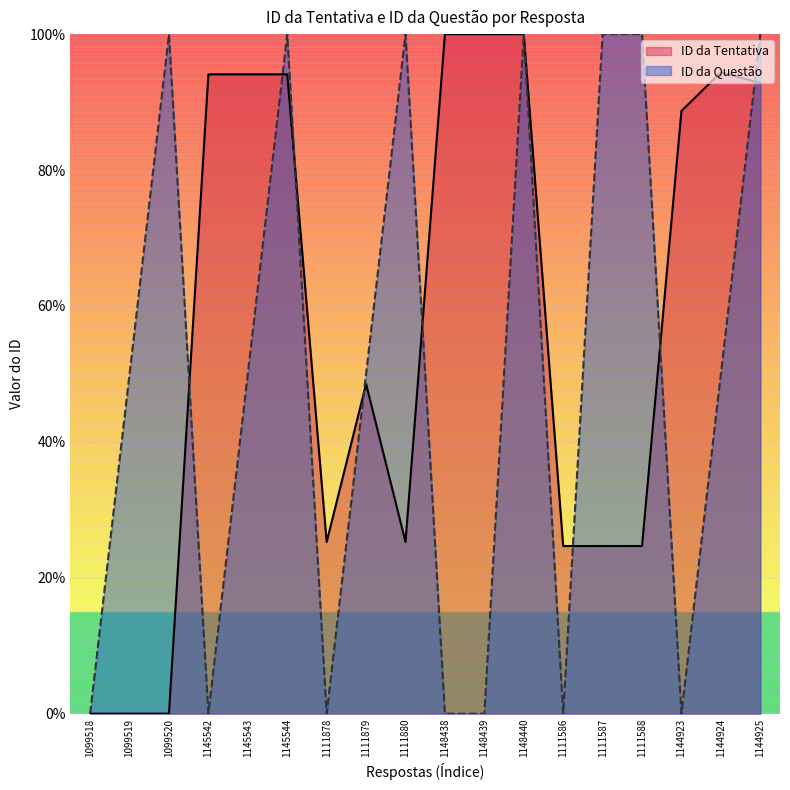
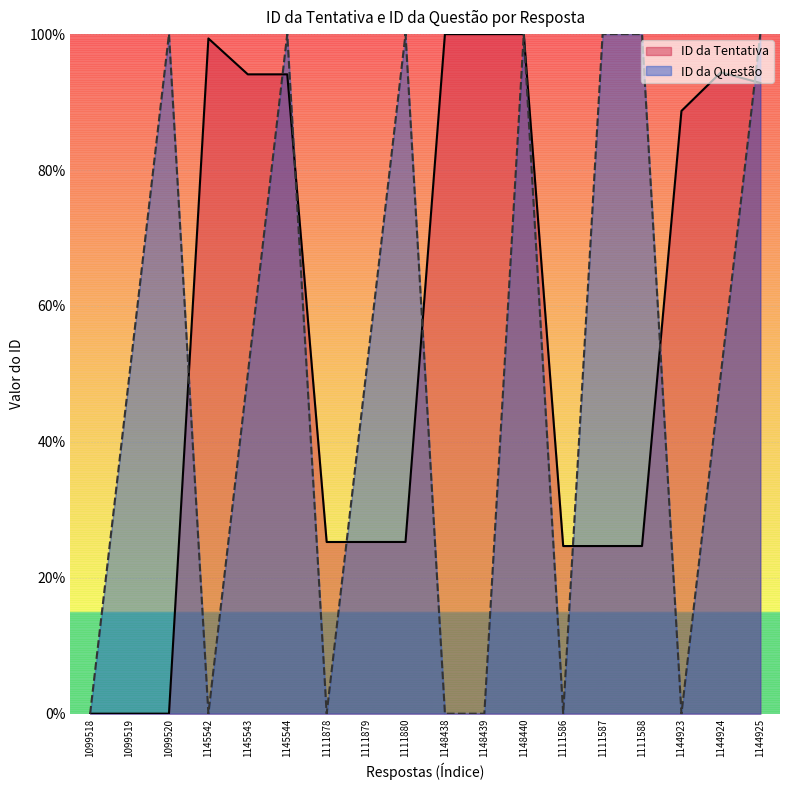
ID da Tentativa, 1145542: 94% -> 99%
ID da Tentativa, 1111879: 49% -> 25%
